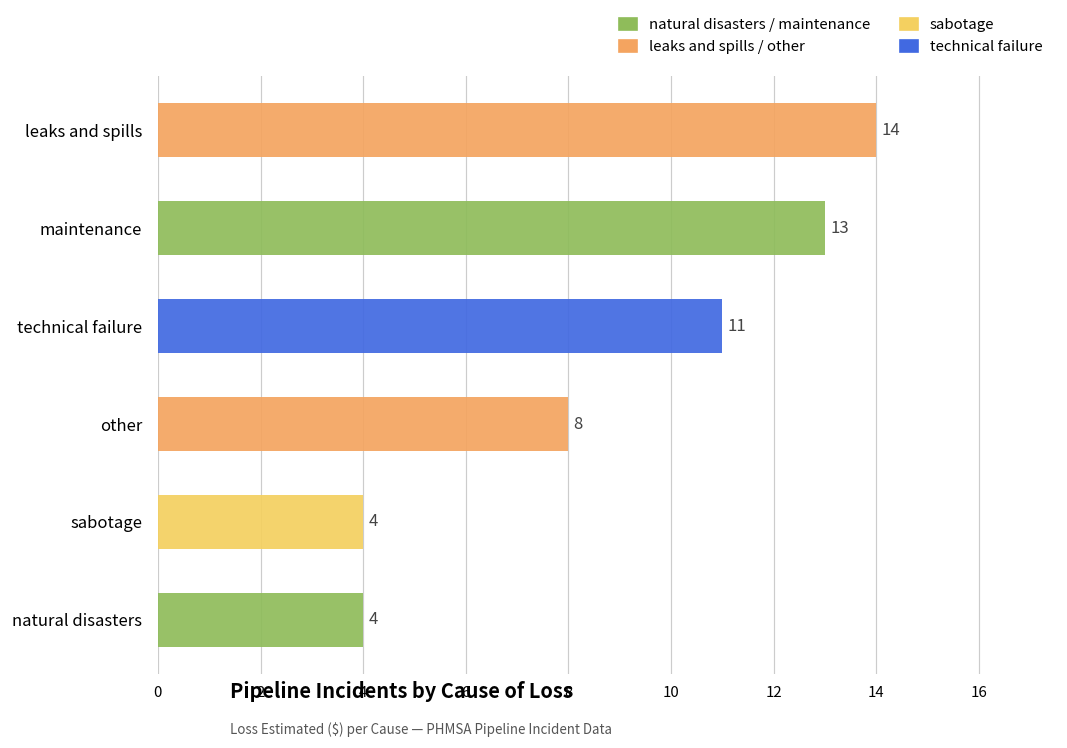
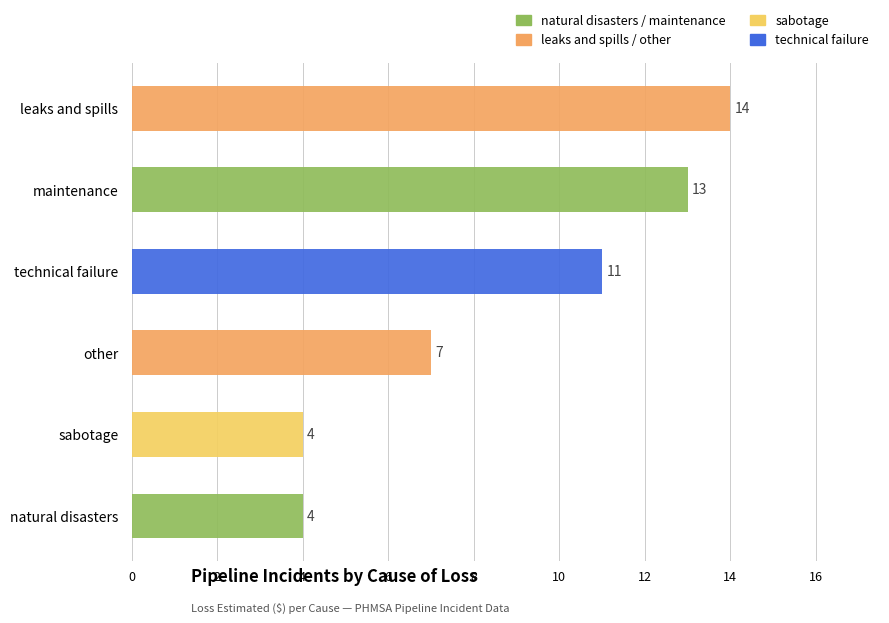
other: 8 -> 7
